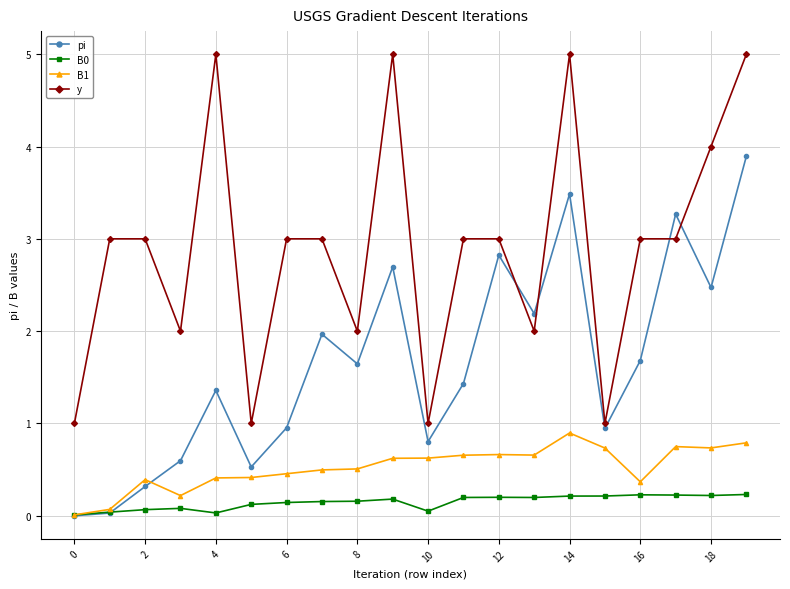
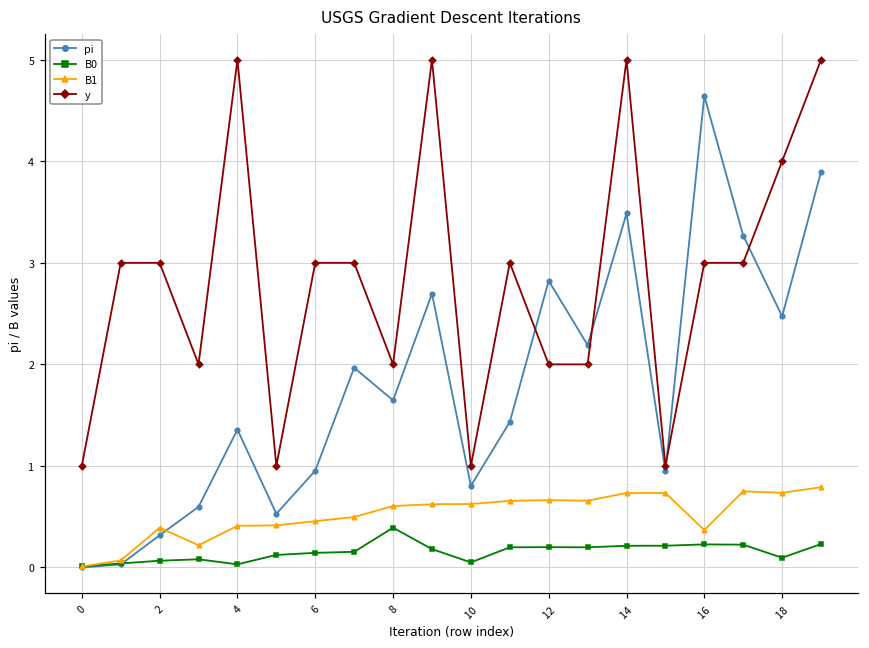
B0, 8: 0.2 -> 0.4
B1, 8: 0.5 -> 0.6
y, 12: 3 -> 2
B1, 14: 0.9 -> 0.7
pi, 16: 1.7 -> 4.6
B0, 18: 0.2 -> 0.1
